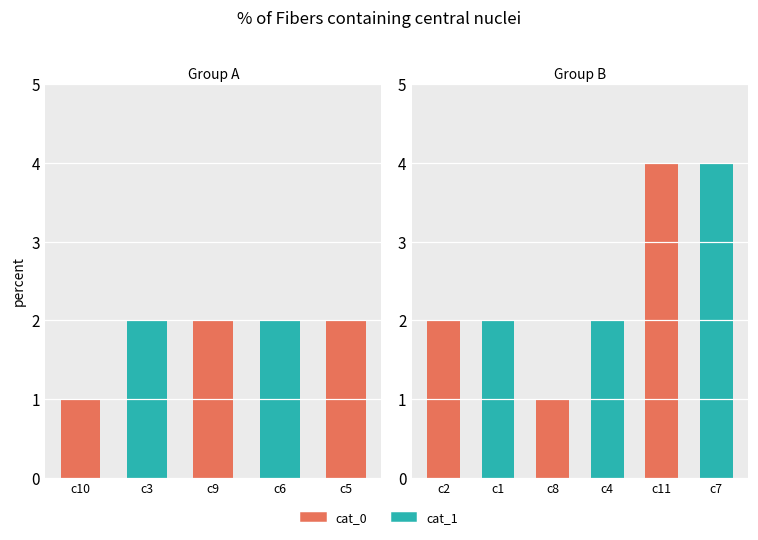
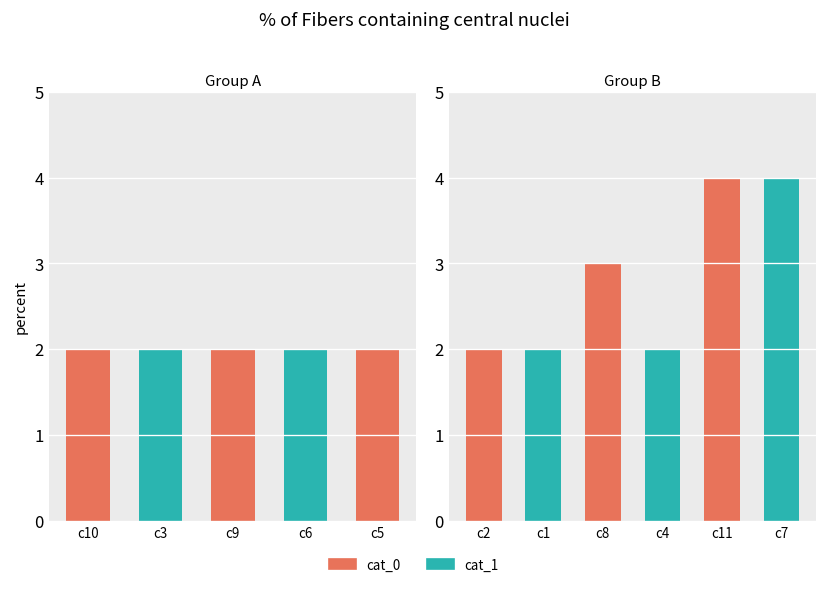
Group A, c10: 1 -> 2
Group B, c8: 1 -> 3
